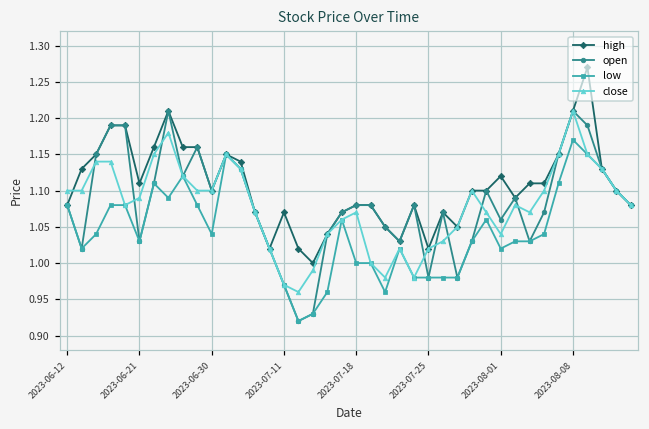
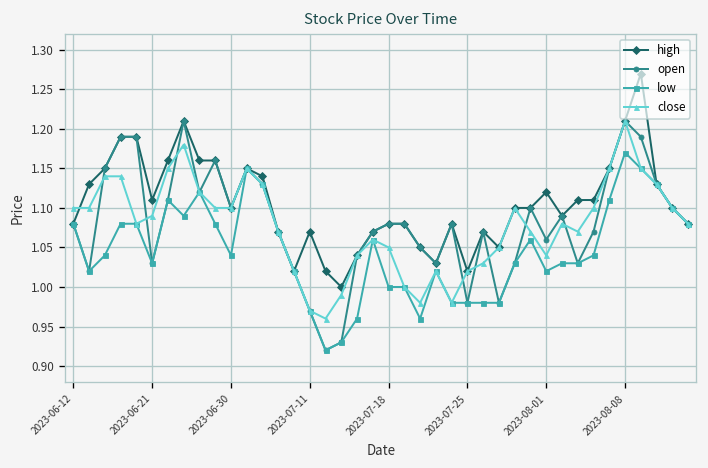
close, 2023-07-18: 1.07 -> 1.05
